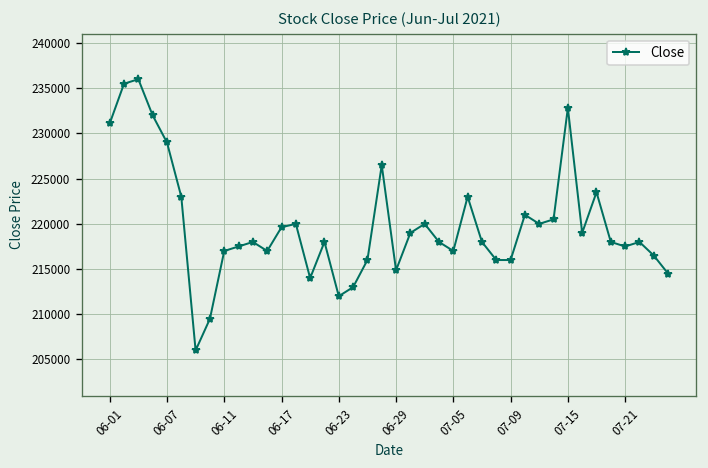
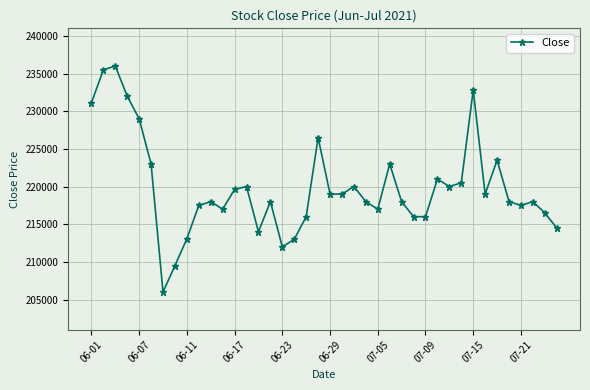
06-11: 217000 -> 213000
06-29: 215000 -> 219000
